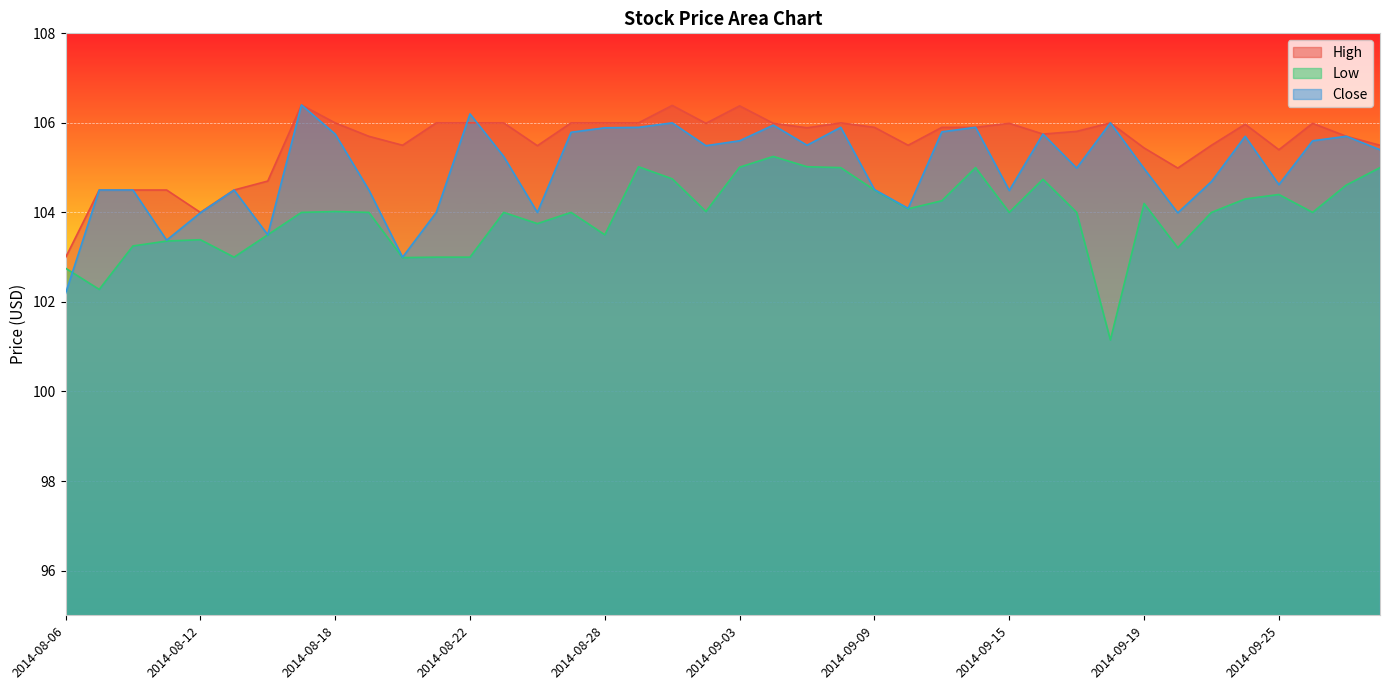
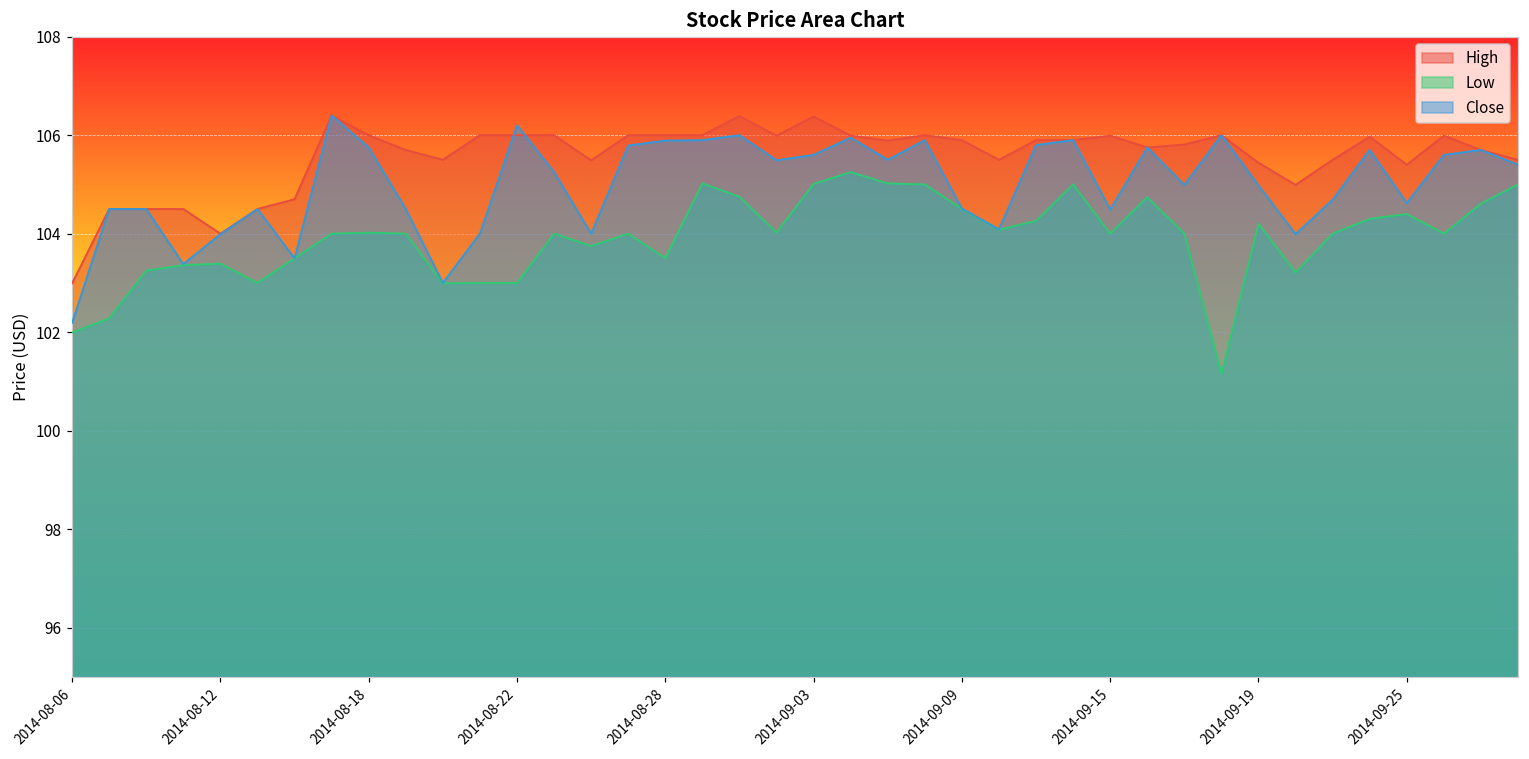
Low, 2014-08-06: 102.8 -> 102.0
